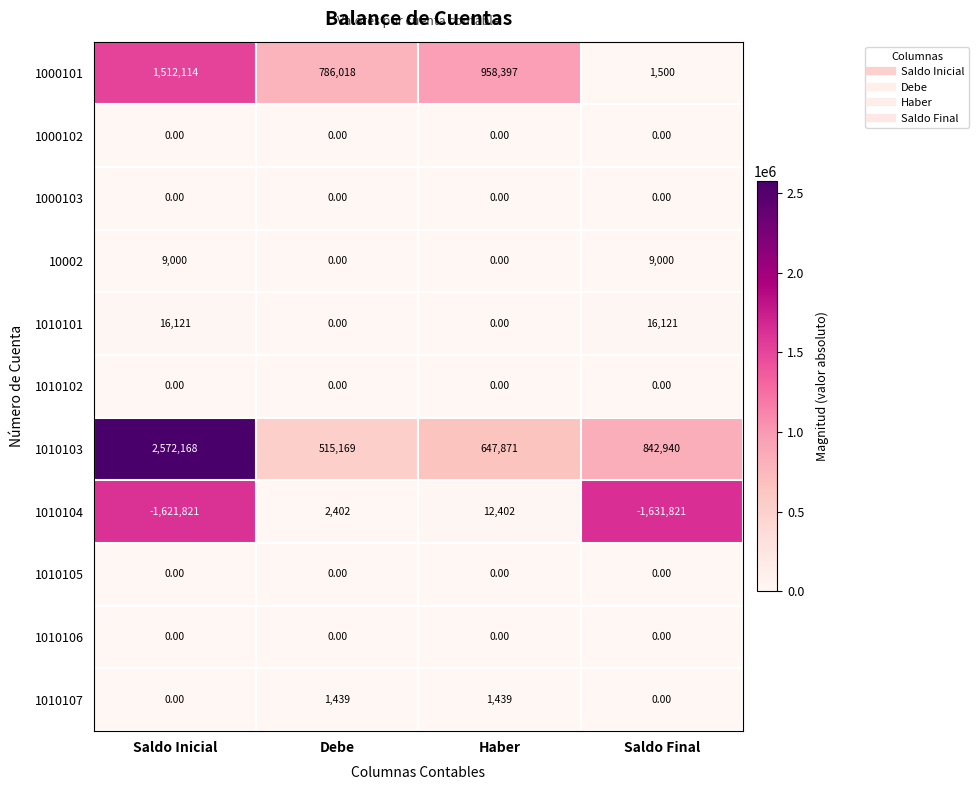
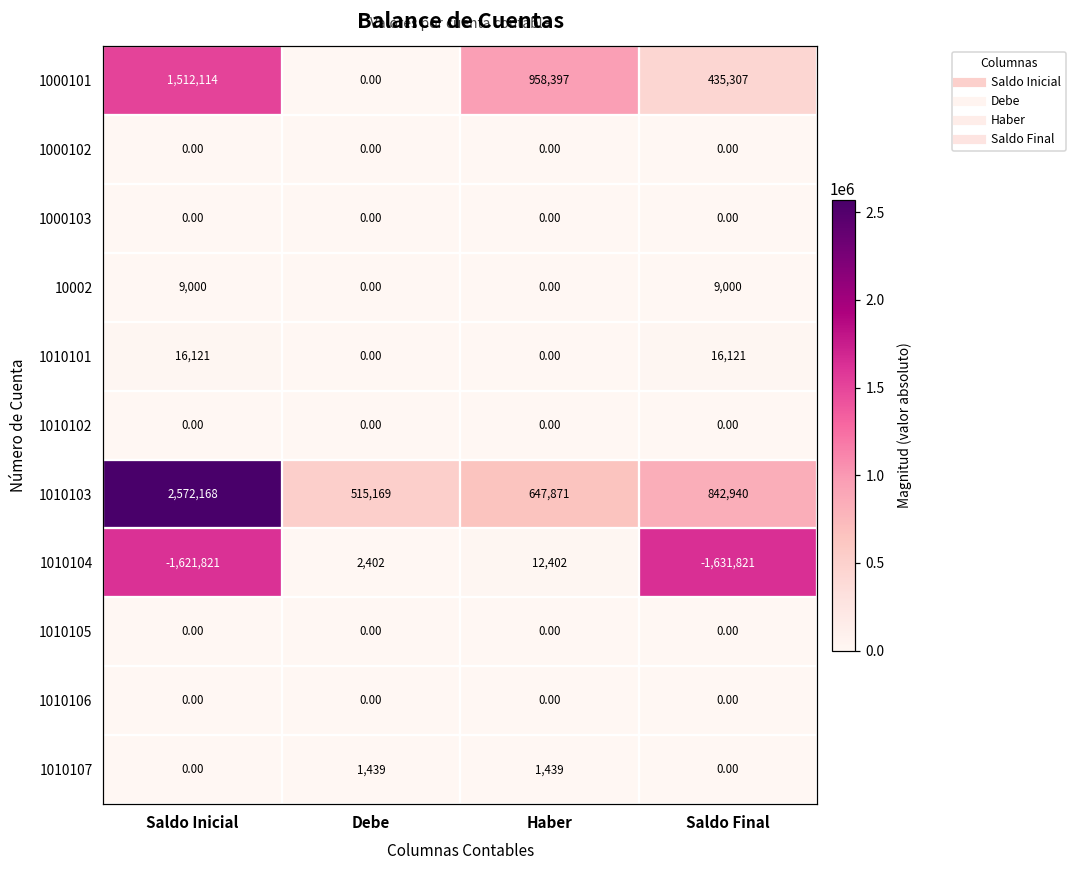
1000101, Debe: 786,018 -> 0.00
1000101, Saldo Final: 1,500 -> 435,307
